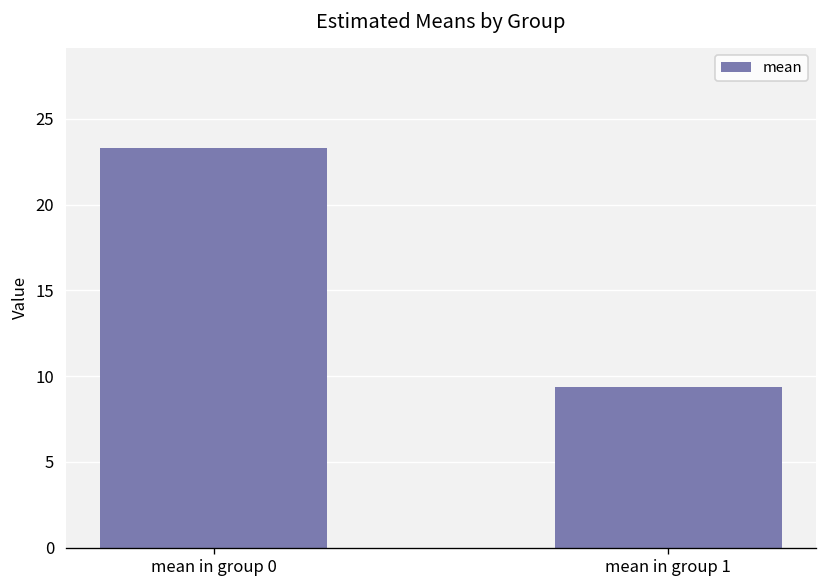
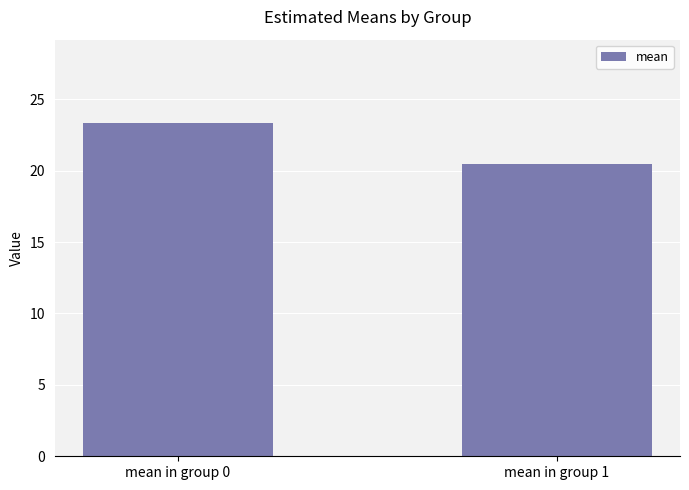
mean in group 1: 9.4 -> 20.4
